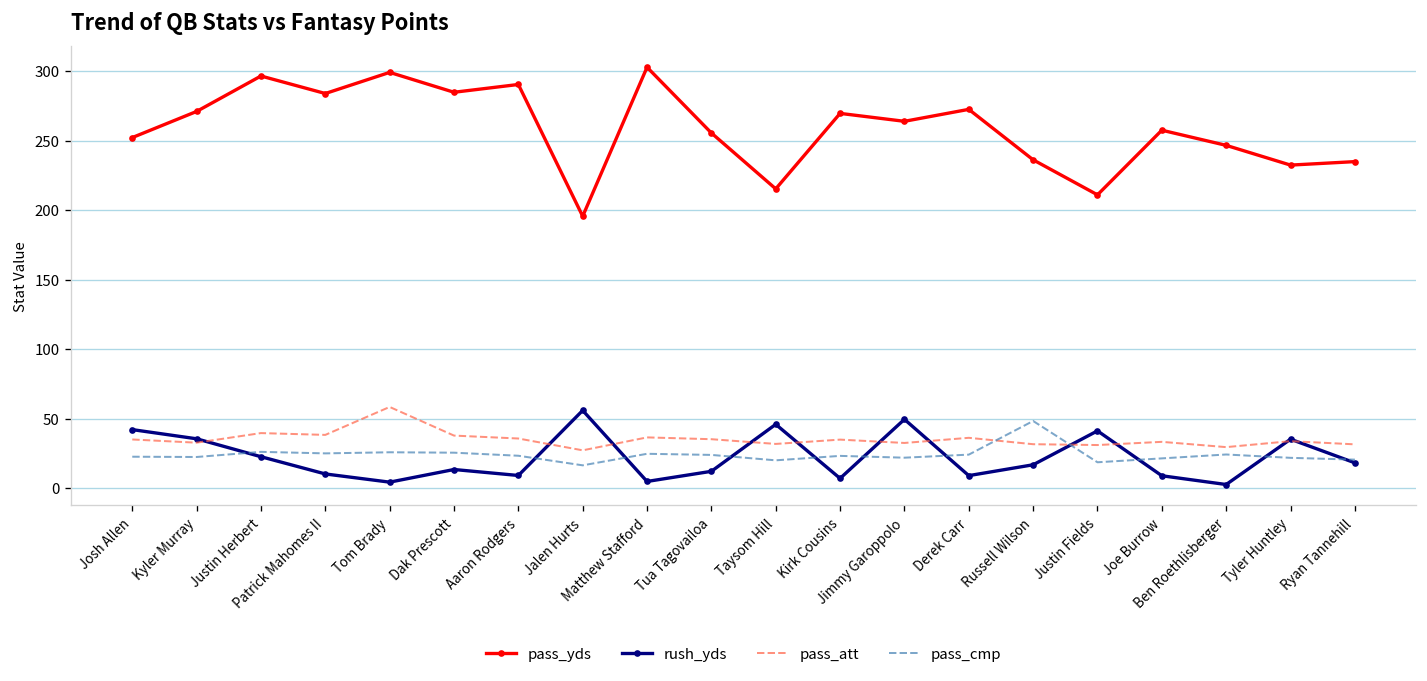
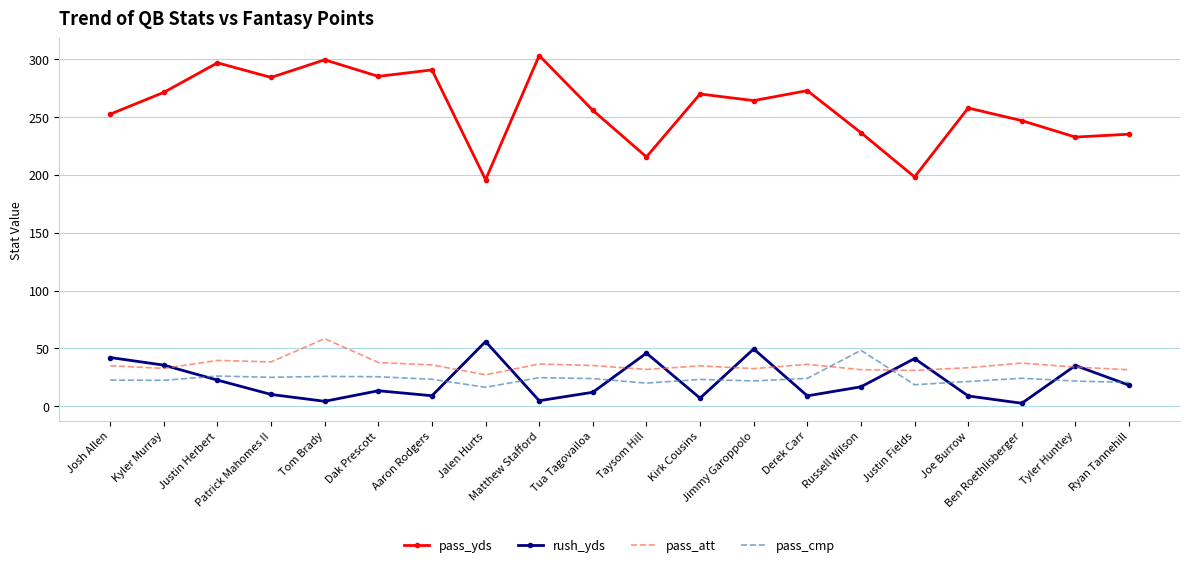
pass_yds, Justin Fields: 211 -> 198
pass_att, Ben Roethlisberger: 30 -> 37
